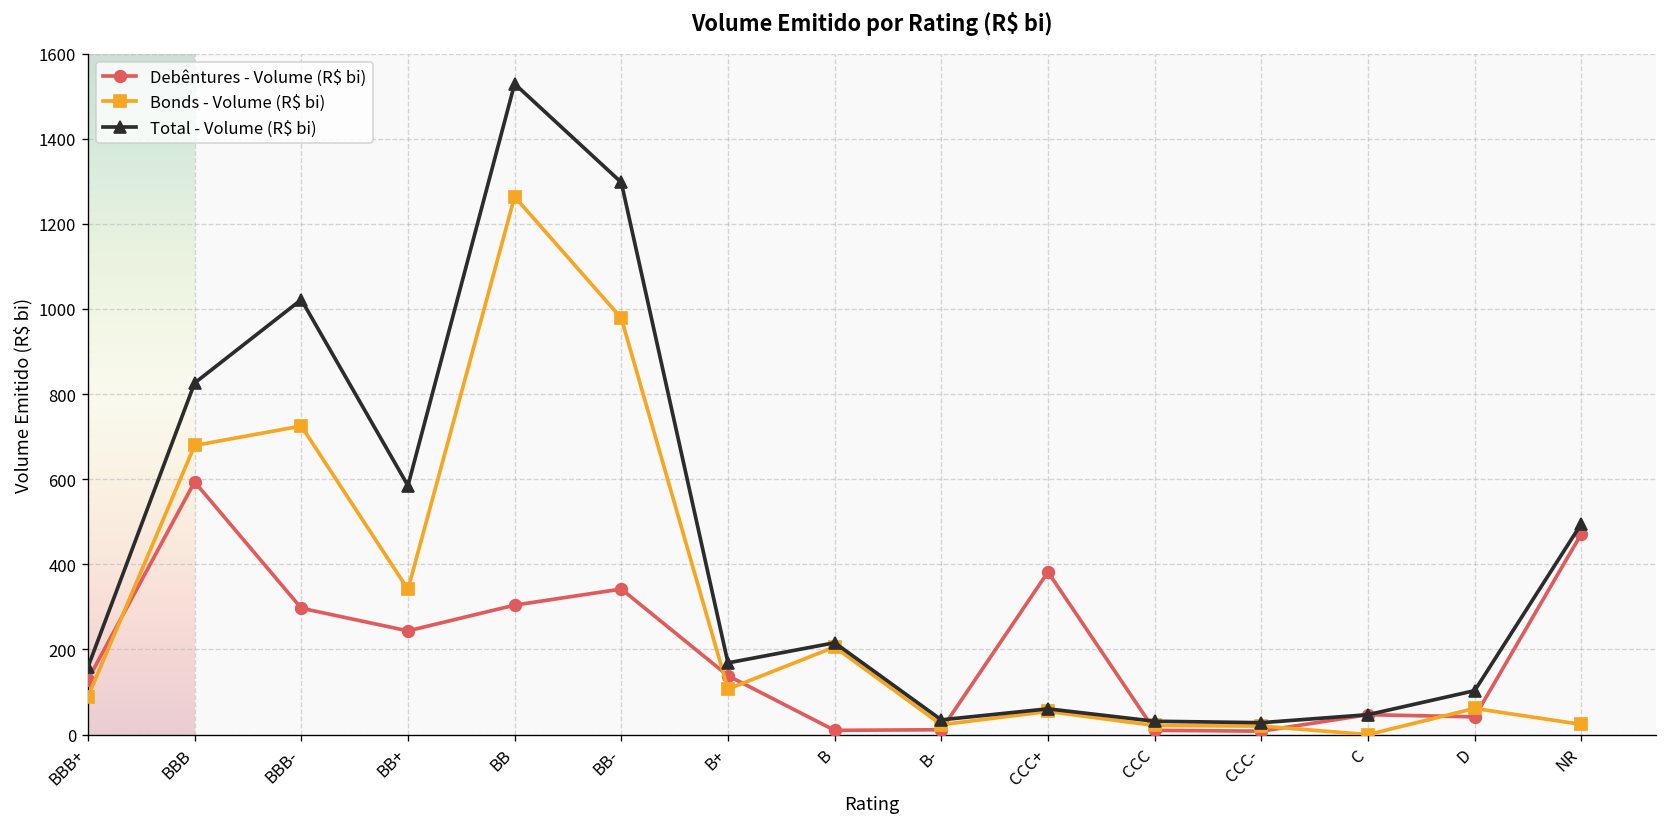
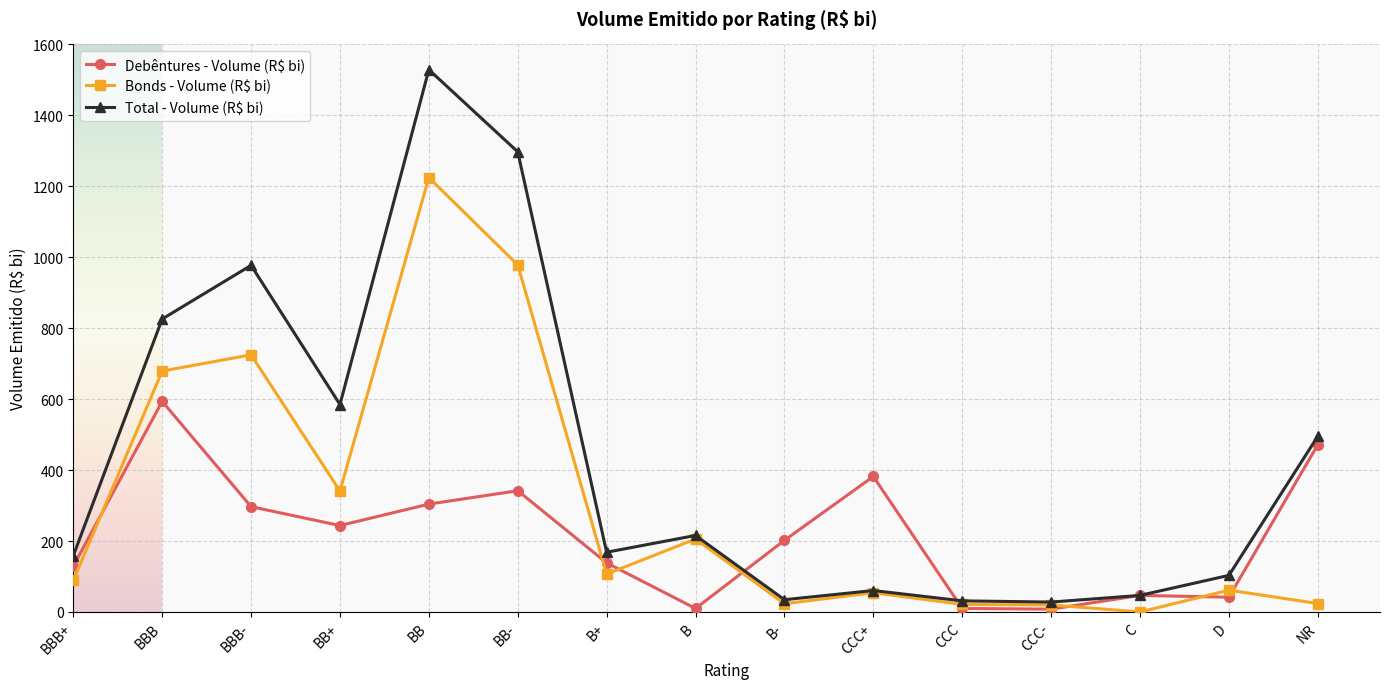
Total - Volume (R$ bi), BBB-: 1020 -> 980
Bonds - Volume (R$ bi), BB: 1260 -> 1220
Debêntures - Volume (R$ bi), B-: 10 -> 200
